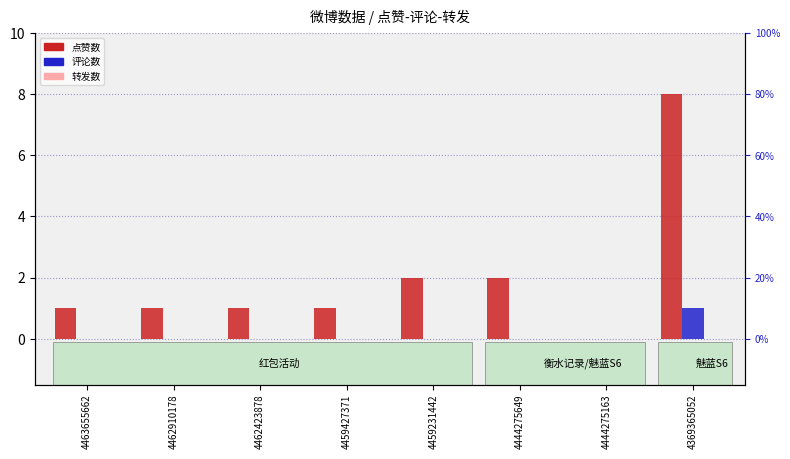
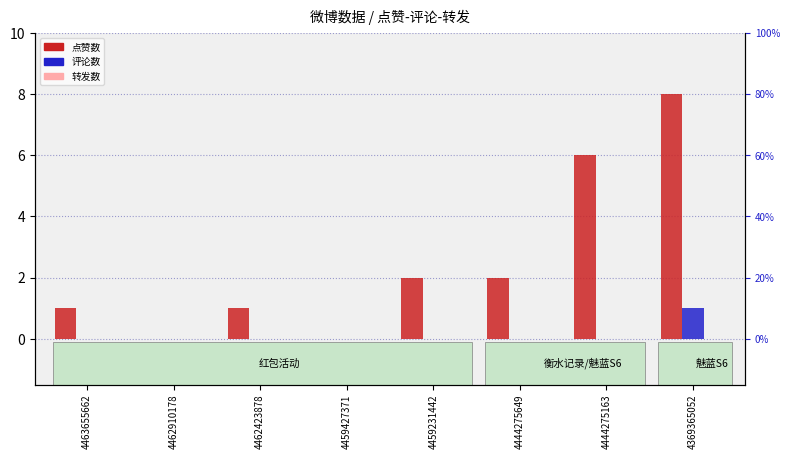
点赞数, 4462910178: 1 -> 0
点赞数, 4459427371: 1 -> 0
点赞数, 4444275163: 0 -> 6
